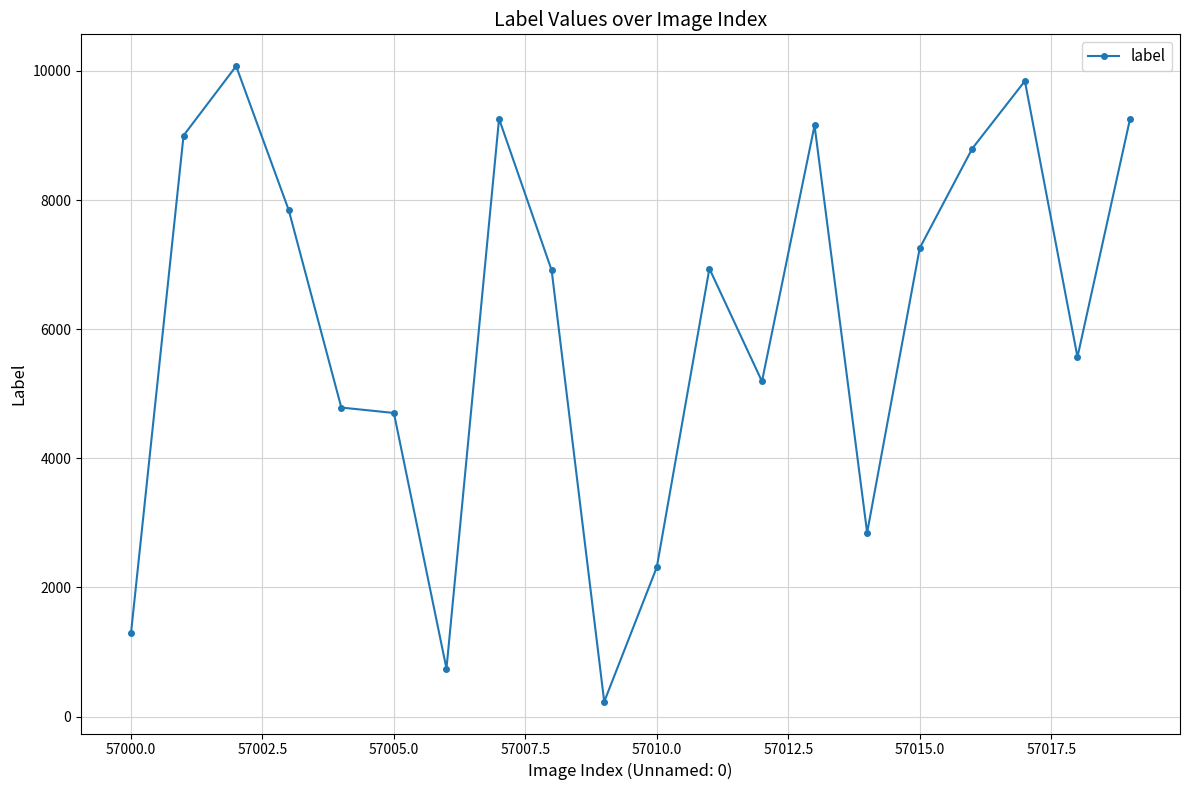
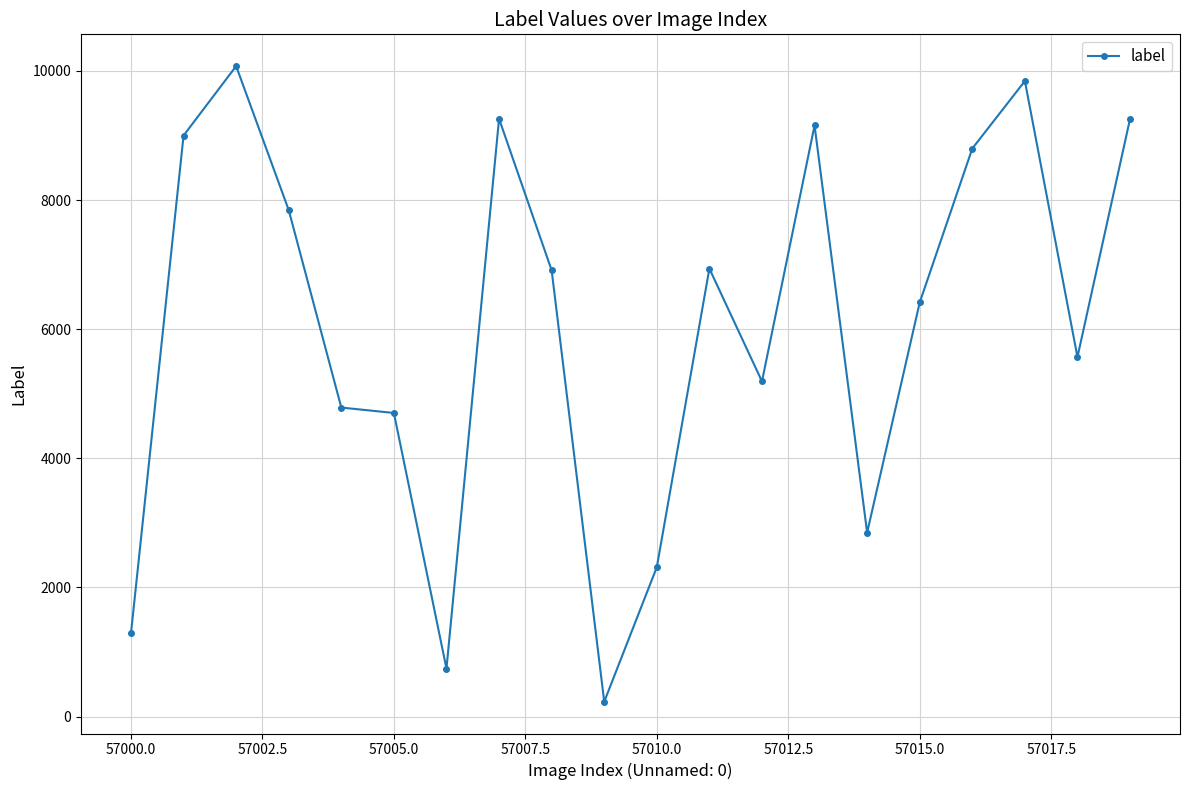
57015.0: 7300 -> 6400
